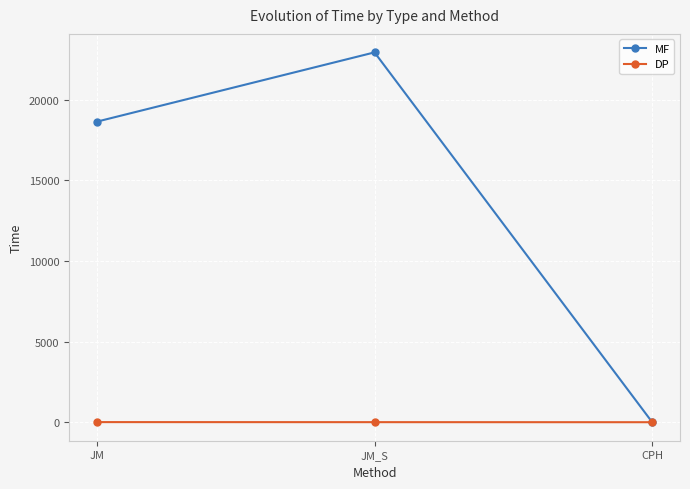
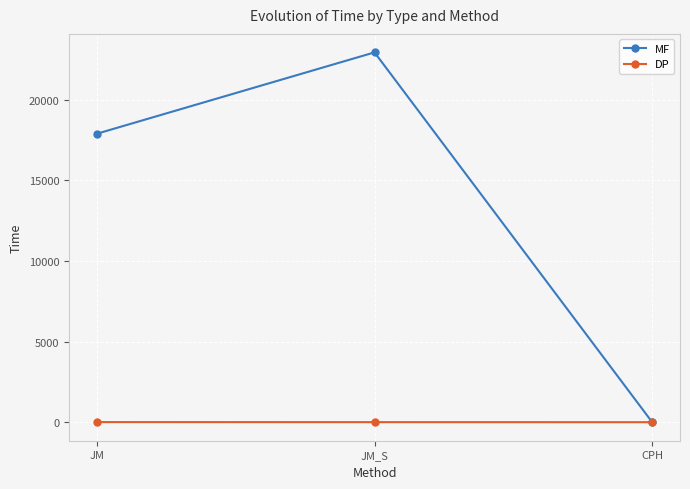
MF, JM: 18600 -> 17900
